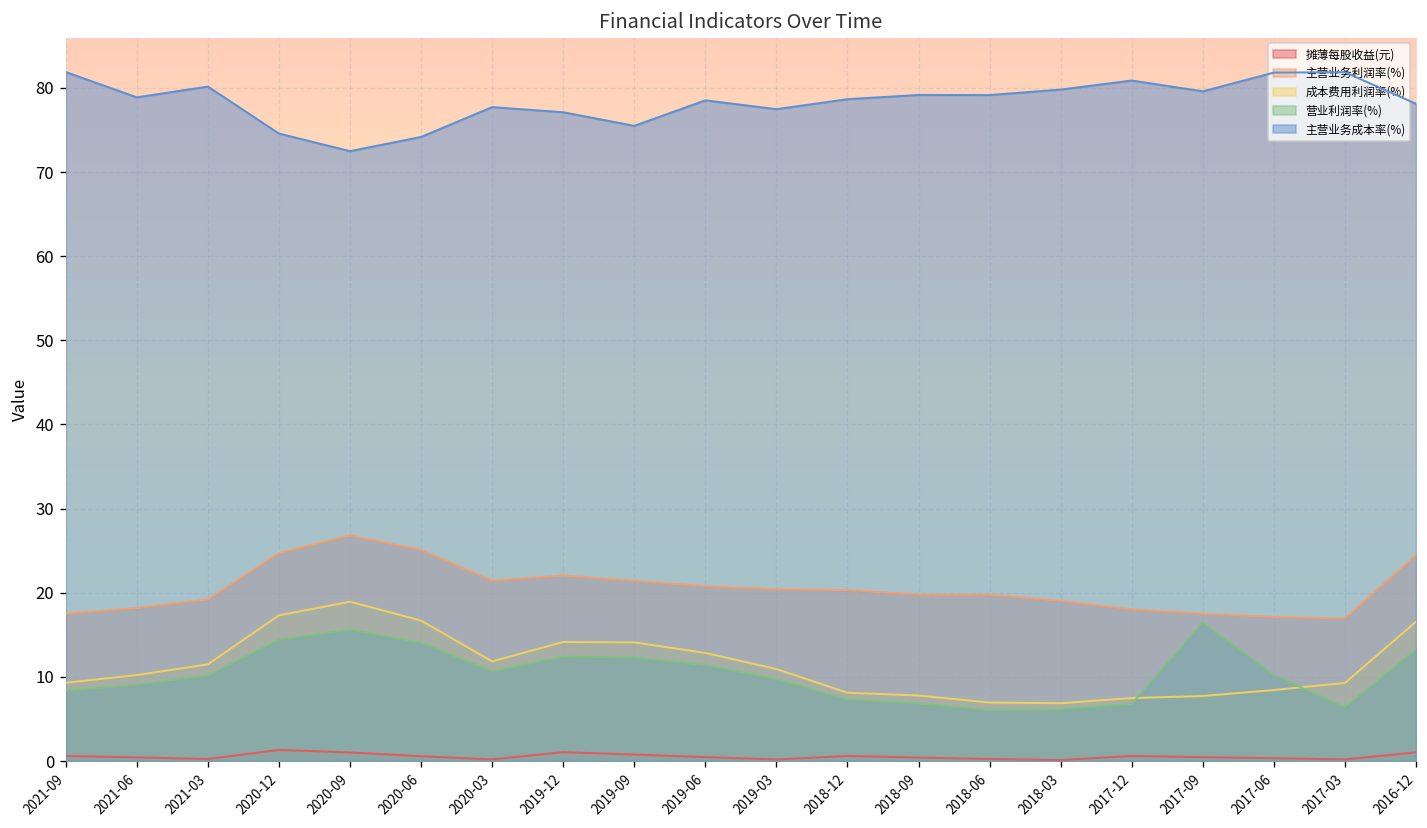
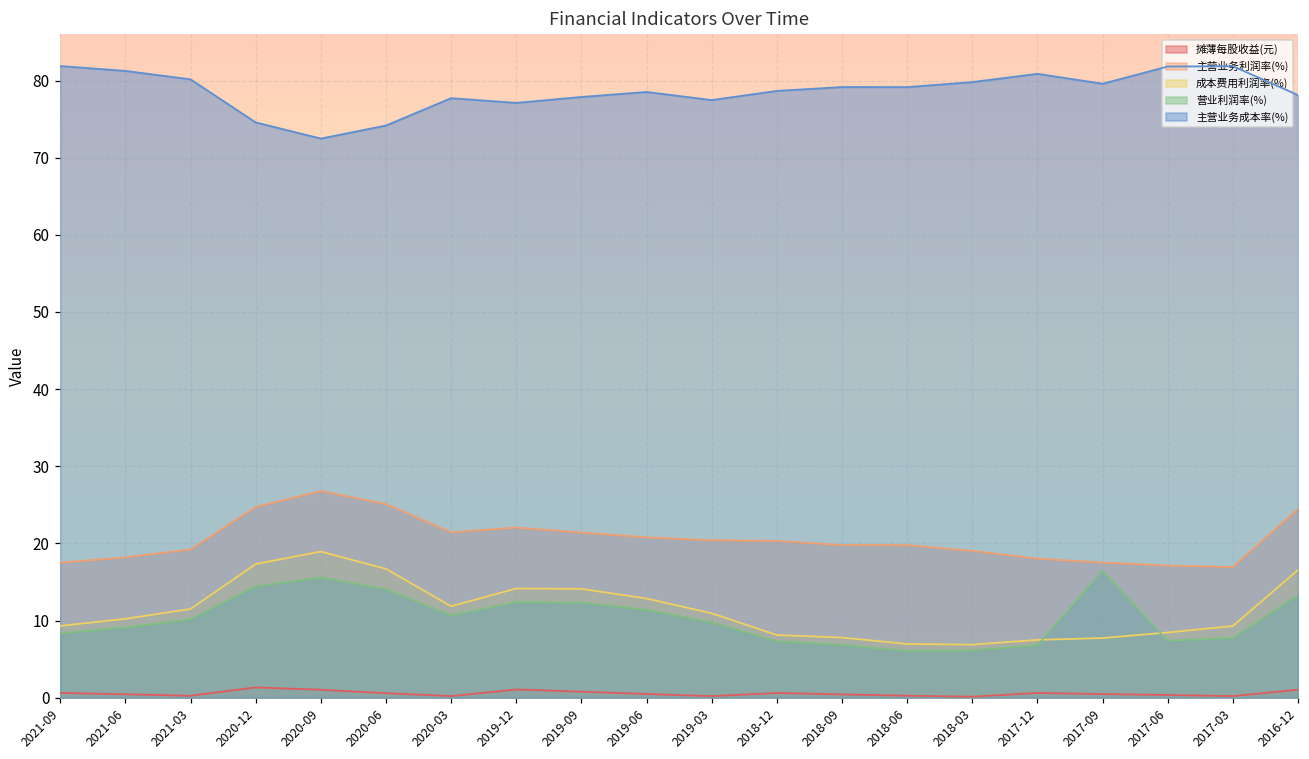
主营业务成本率(%), 2021-06: 79 -> 81
主营业务成本率(%), 2019-09: 75 -> 78
营业利润率(%), 2017-06: 10 -> 7
营业利润率(%), 2017-03: 6 -> 8
